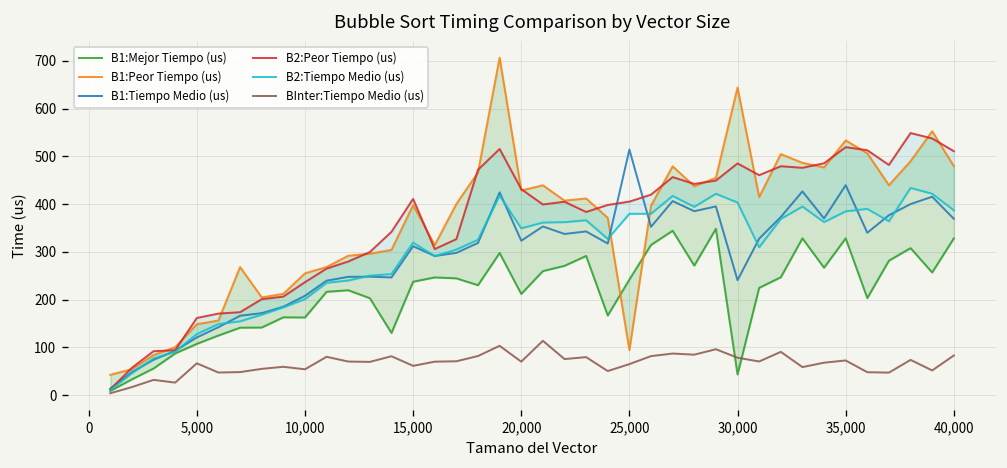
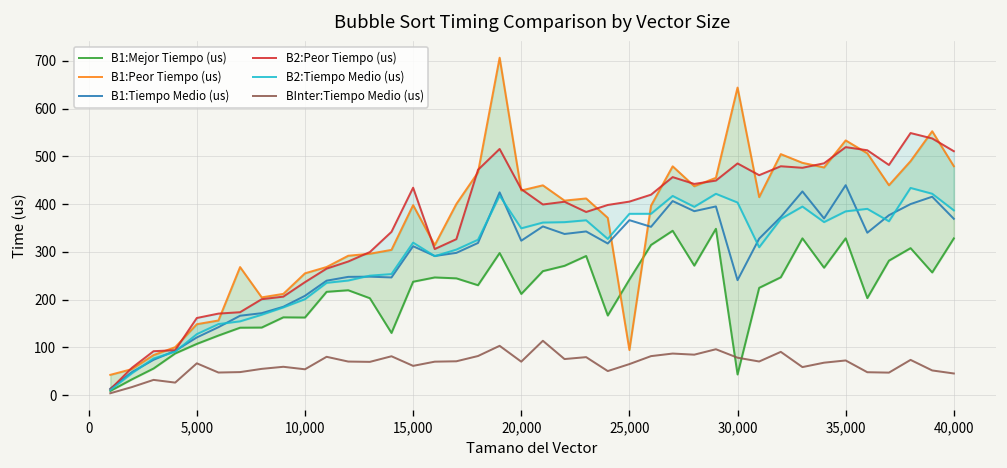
B2:Peor Tiempo (us), 15,000: 410 -> 430
B1:Tiempo Medio (us), 25,000: 510 -> 370
BInter:Tiempo Medio (us), 40,000: 80 -> 50
